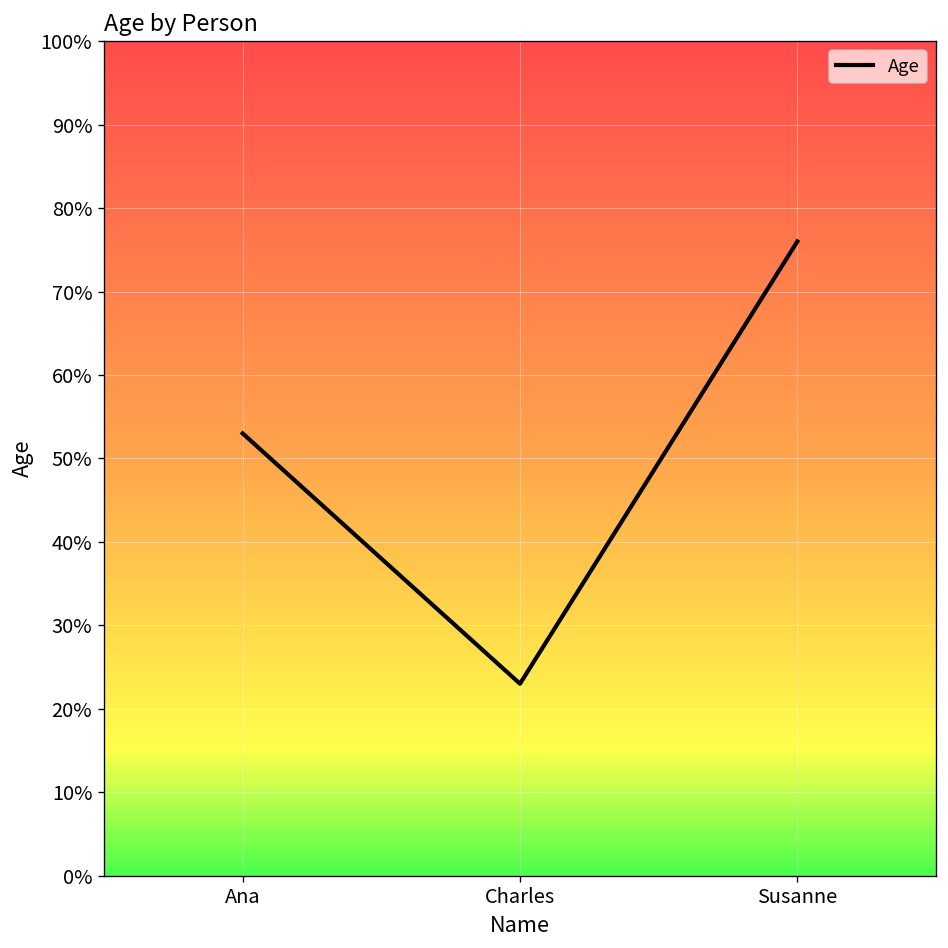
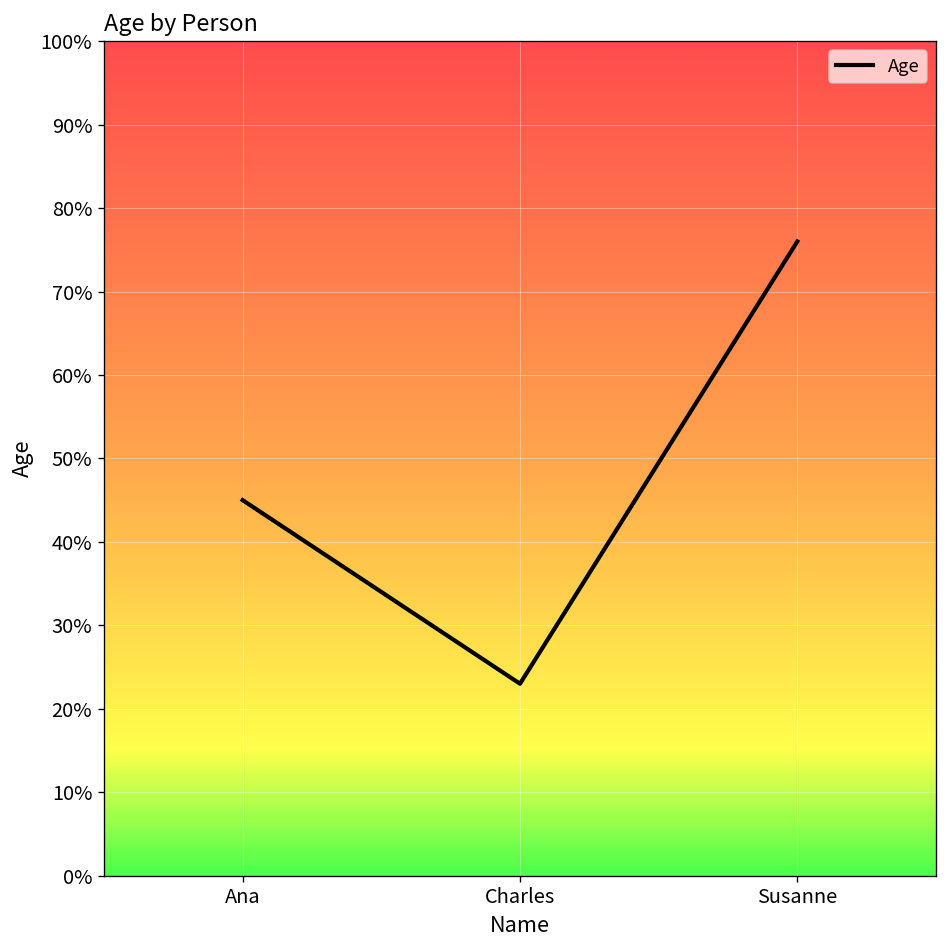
Ana: 53% -> 45%
